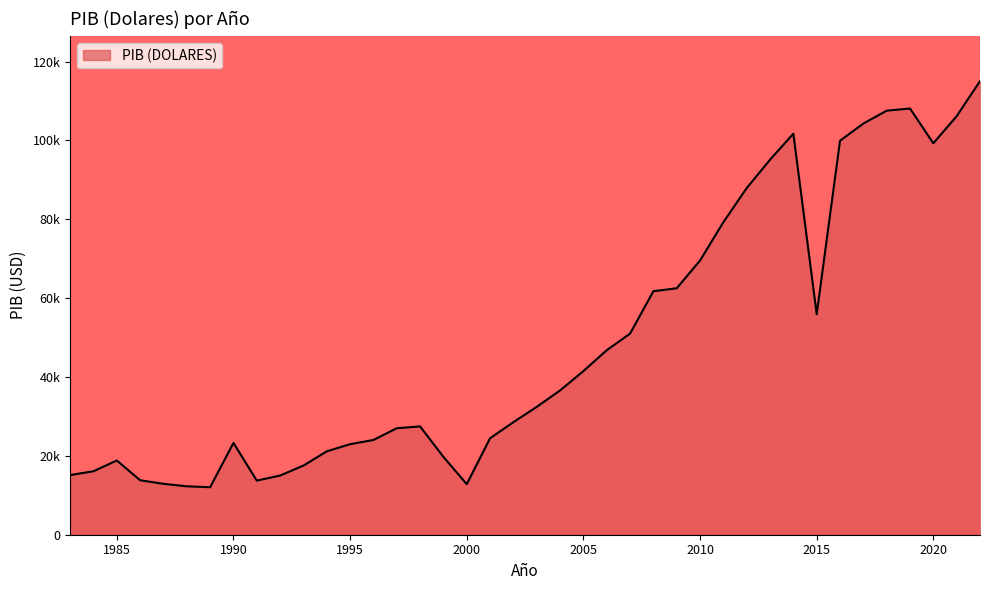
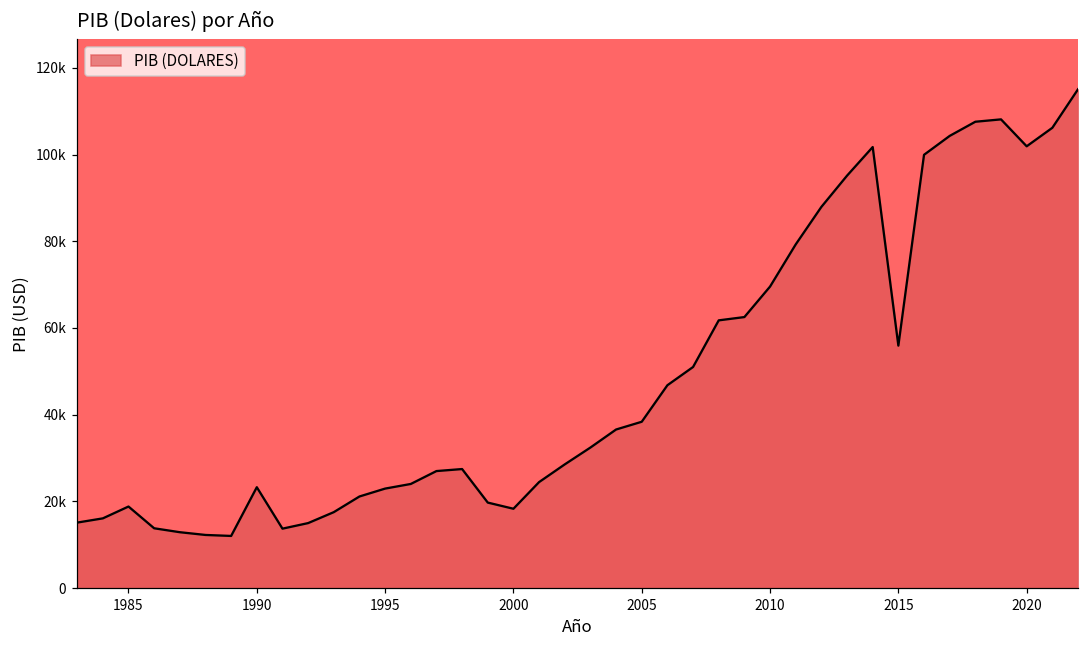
2000: 13000 -> 18000
2005: 42000 -> 38000
2020: 99000 -> 102000
